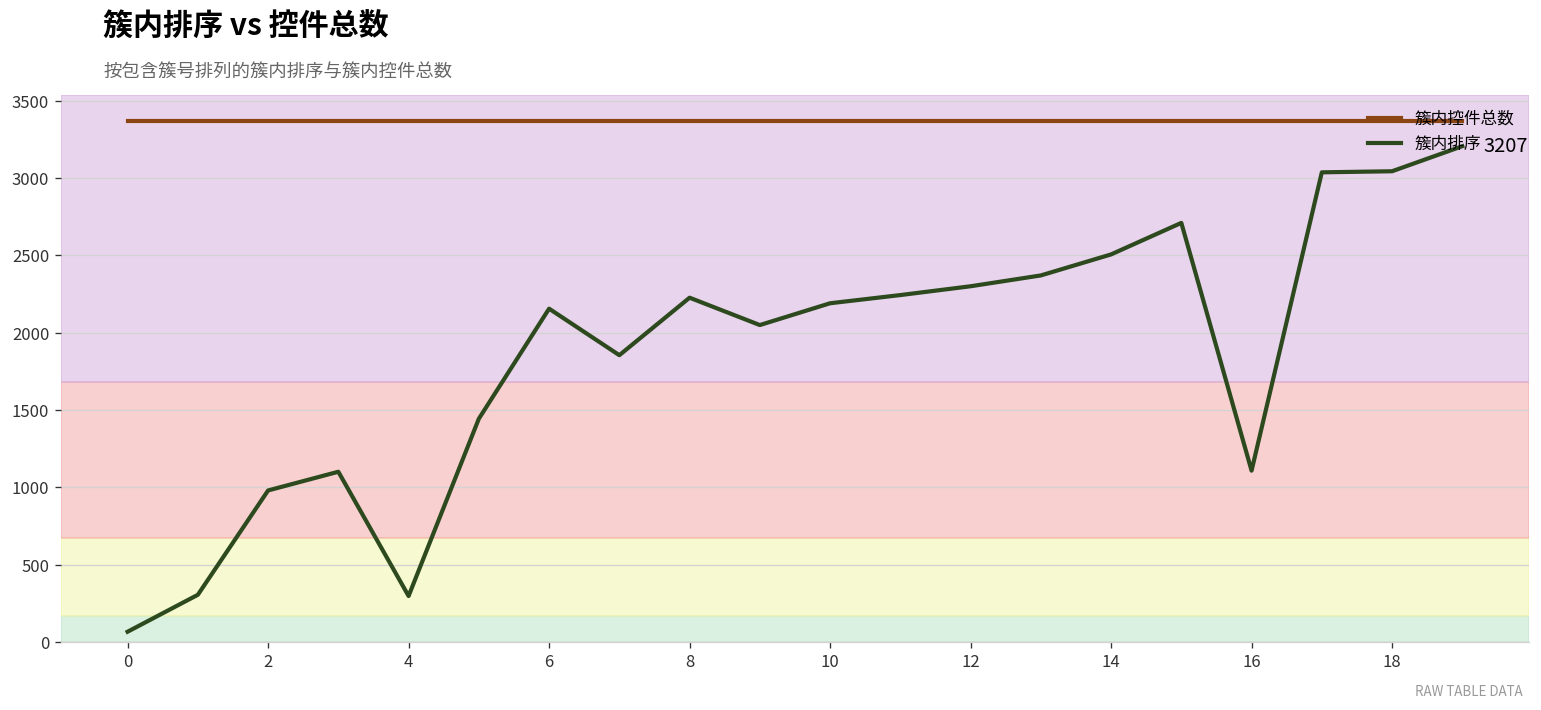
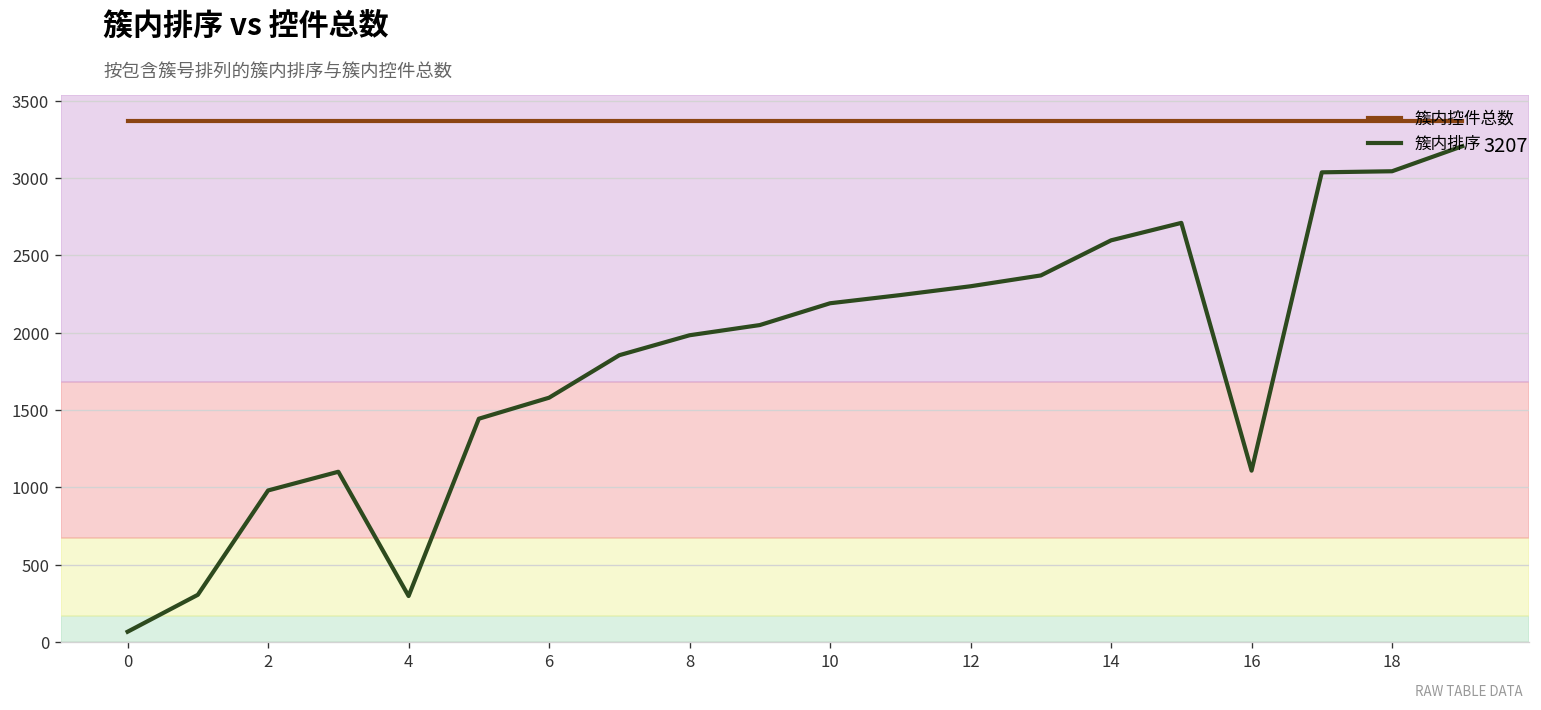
簇内排序, 6: 2160 -> 1580
簇内排序, 8: 2230 -> 1980
簇内排序, 14: 2510 -> 2600
